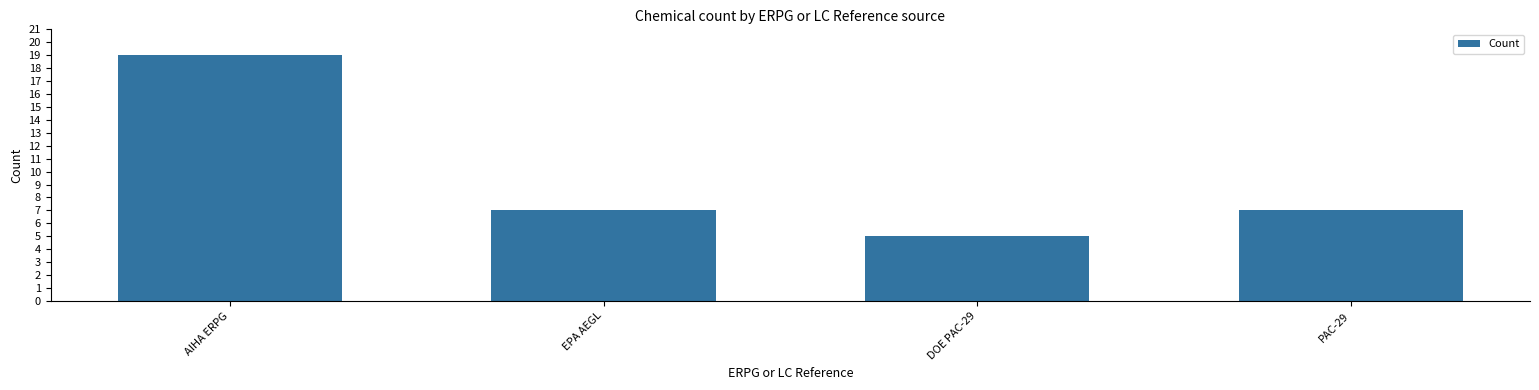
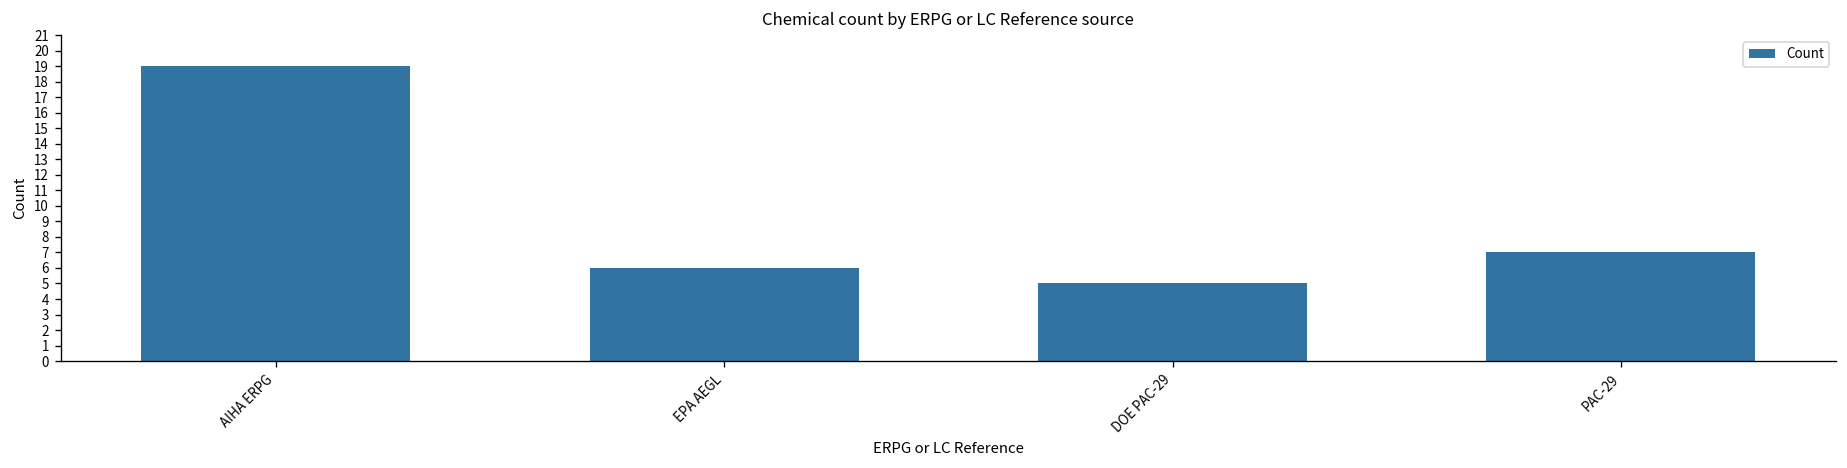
EPA AEGL: 7 -> 6
